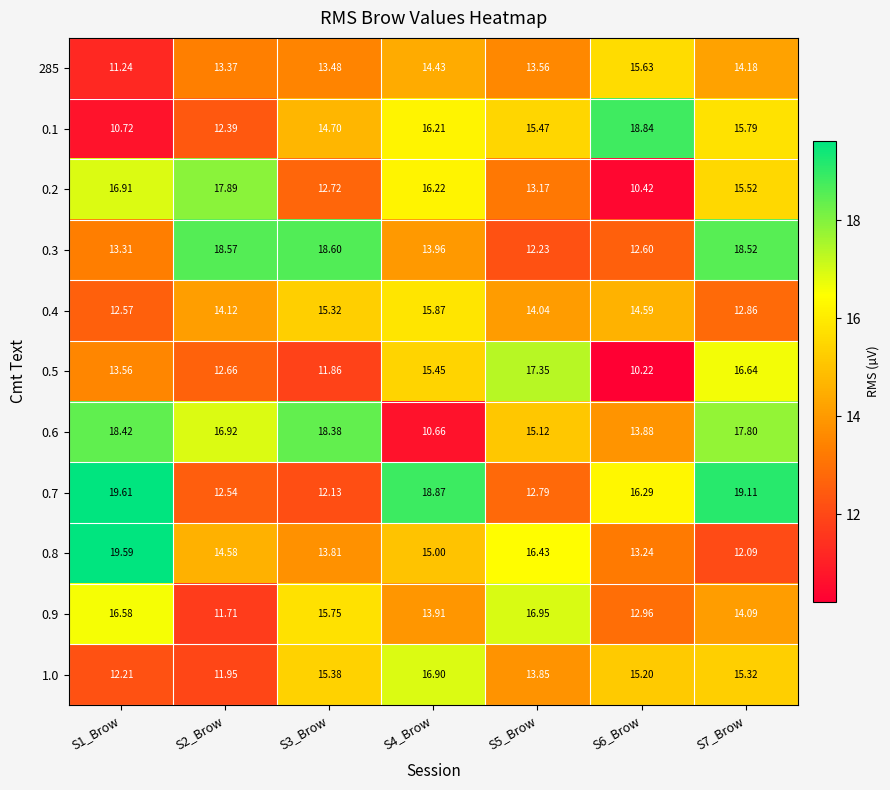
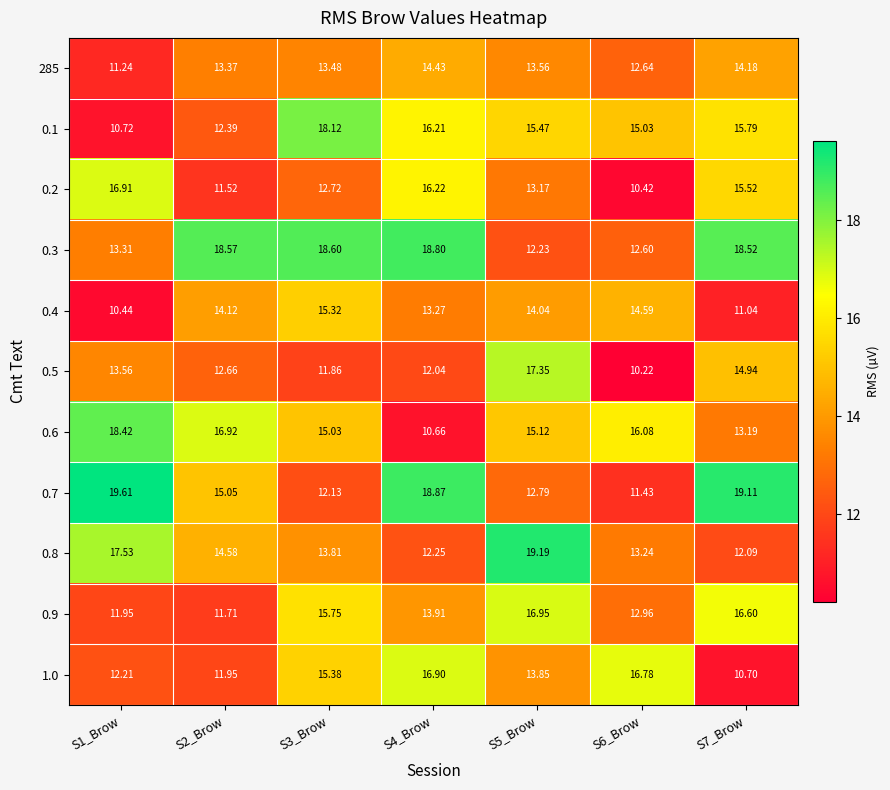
285, S6_Brow: 15.63 -> 12.64
0.1, S3_Brow: 14.70 -> 18.12
0.1, S6_Brow: 18.84 -> 15.03
0.2, S2_Brow: 17.89 -> 11.52
0.3, S4_Brow: 13.96 -> 18.80
0.4, S1_Brow: 12.57 -> 10.44
0.4, S4_Brow: 15.87 -> 13.27
0.4, S7_Brow: 12.86 -> 11.04
0.5, S4_Brow: 15.45 -> 12.04
0.5, S7_Brow: 16.64 -> 14.94
0.6, S3_Brow: 18.38 -> 15.03
0.6, S6_Brow: 13.88 -> 16.08
0.6, S7_Brow: 17.80 -> 13.19
0.7, S2_Brow: 12.54 -> 15.05
0.7, S6_Brow: 16.29 -> 11.43
0.8, S1_Brow: 19.59 -> 17.53
0.8, S4_Brow: 15.00 -> 12.25
0.8, S5_Brow: 16.43 -> 19.19
0.9, S1_Brow: 16.58 -> 11.95
0.9, S7_Brow: 14.09 -> 16.60
1.0, S6_Brow: 15.20 -> 16.78
1.0, S7_Brow: 15.32 -> 10.70
